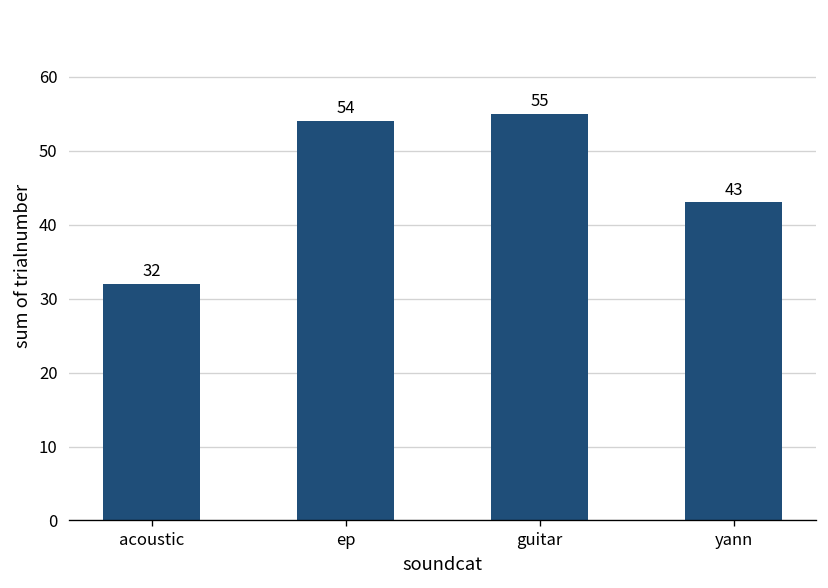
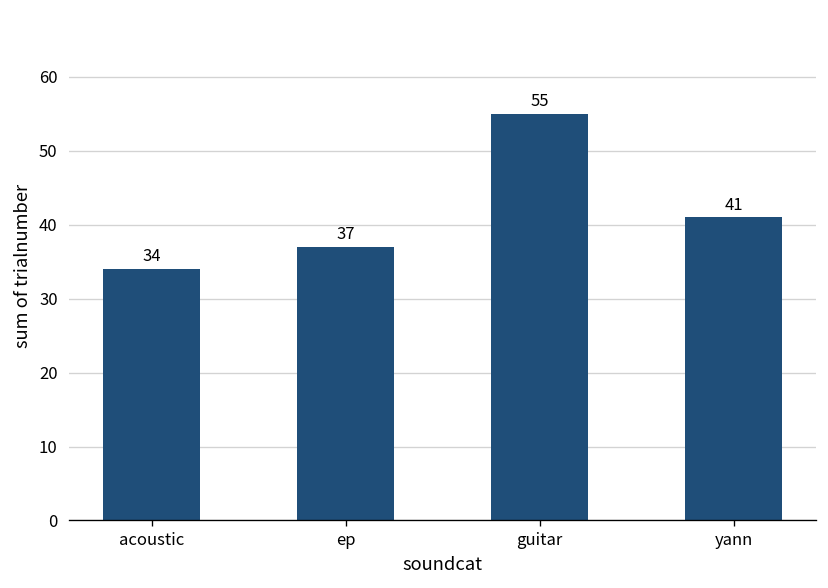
acoustic: 32 -> 34
ep: 54 -> 37
yann: 43 -> 41
